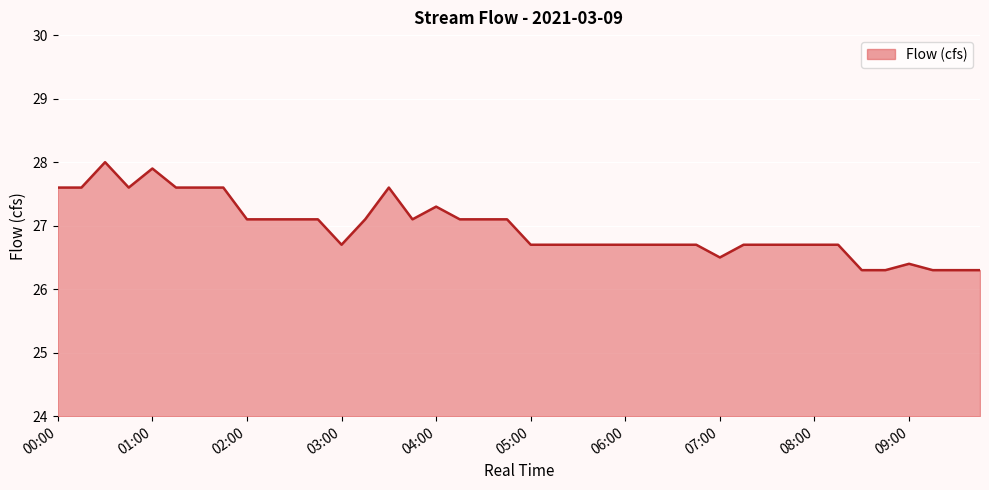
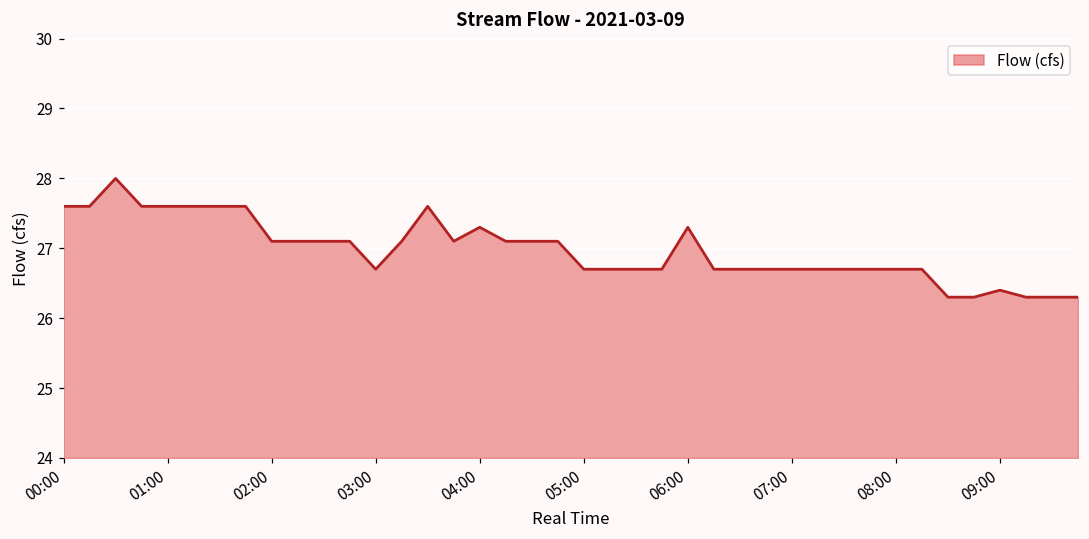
01:00: 27.9 -> 27.6
06:00: 26.7 -> 27.3
07:00: 26.5 -> 26.7
